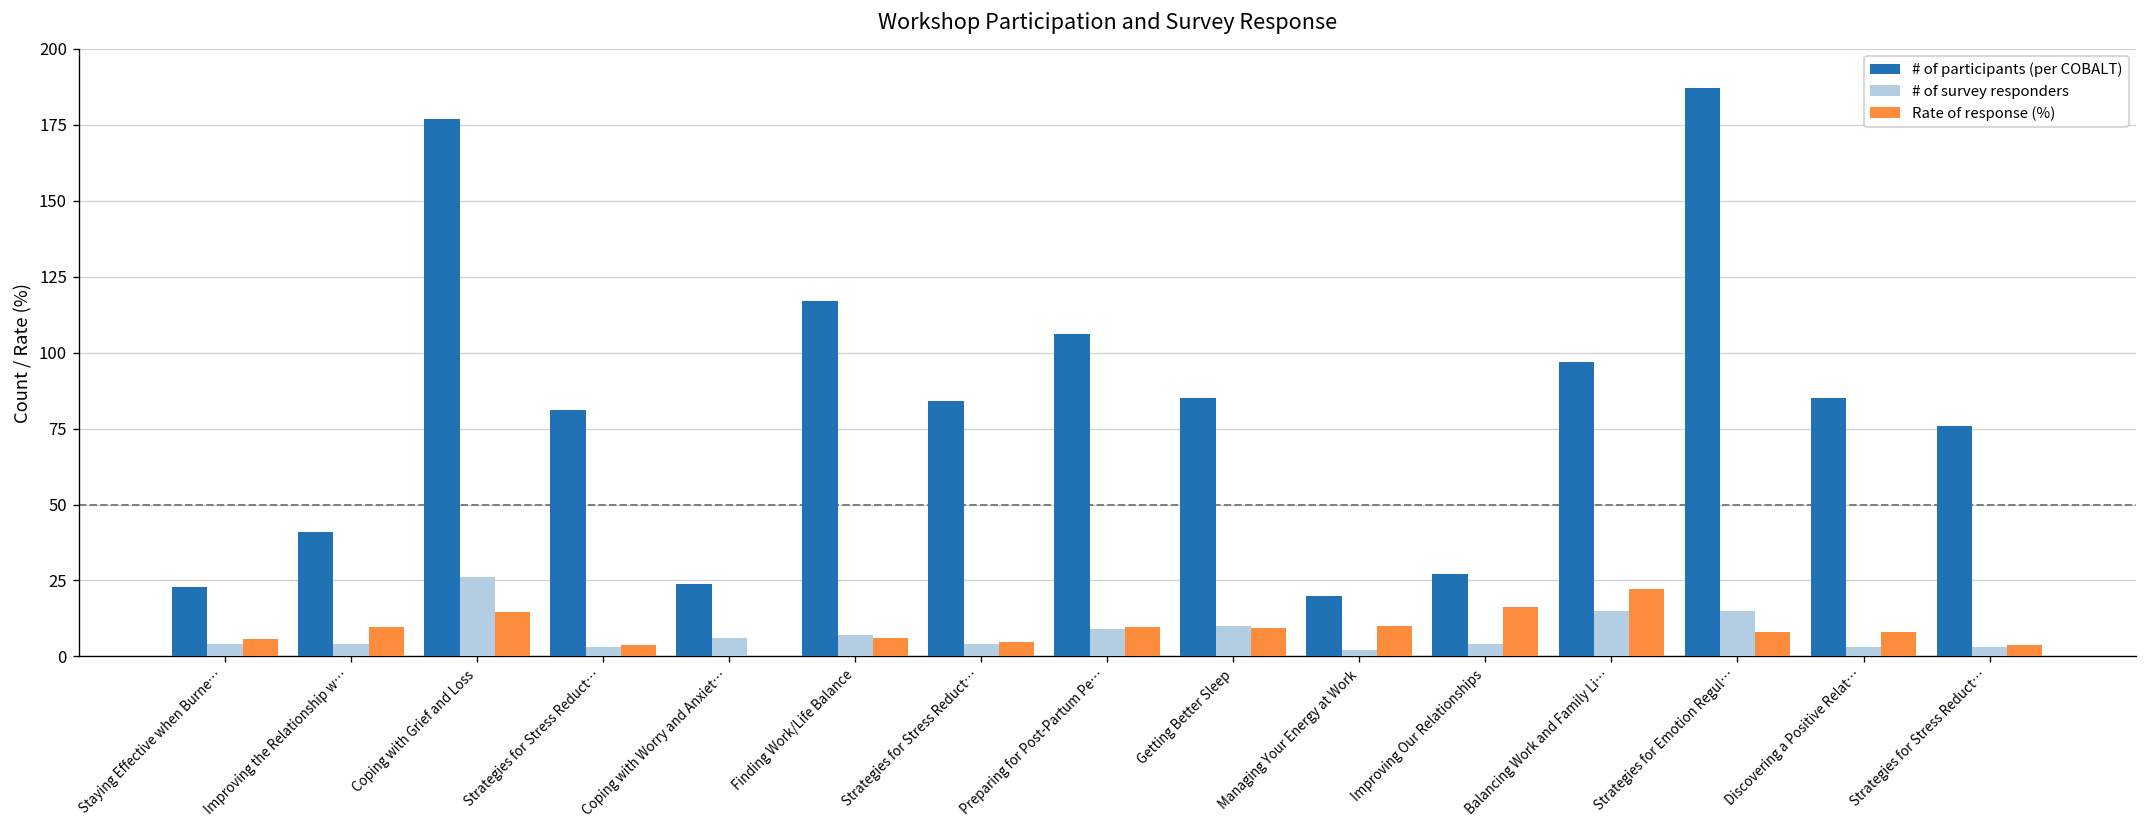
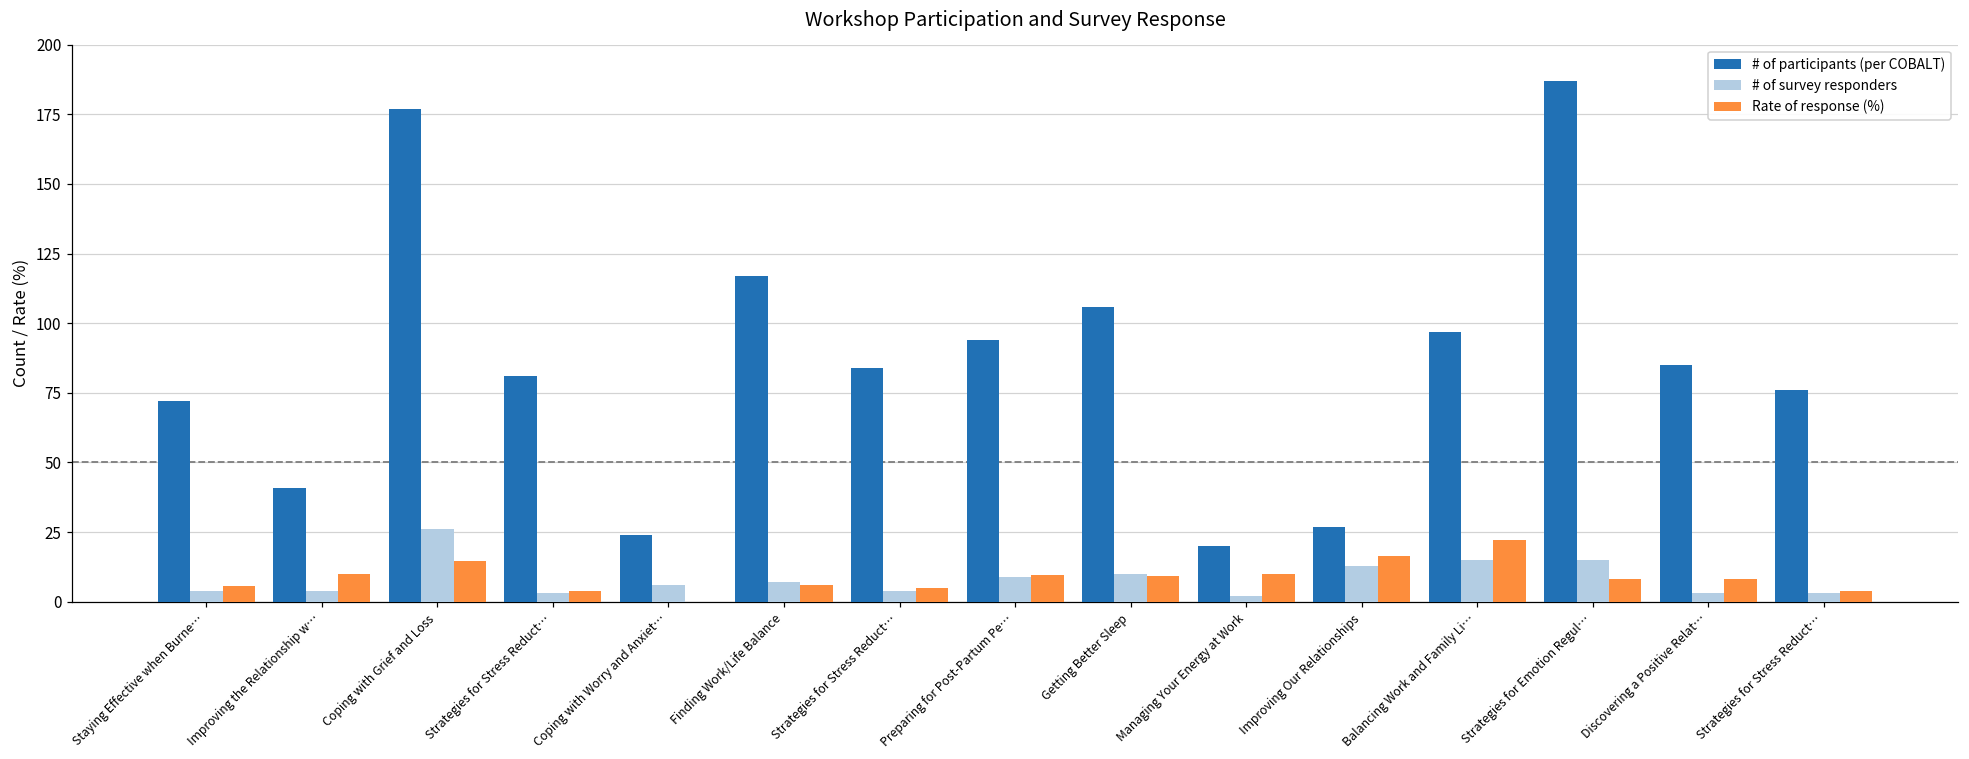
# of participants (per COBALT), Staying Effective when Burne…: 23 -> 72
# of participants (per COBALT), Preparing for Post-Partum Pe…: 106 -> 94
# of participants (per COBALT), Getting Better Sleep: 85 -> 106
# of survey responders, Improving Our Relationships: 4 -> 13
